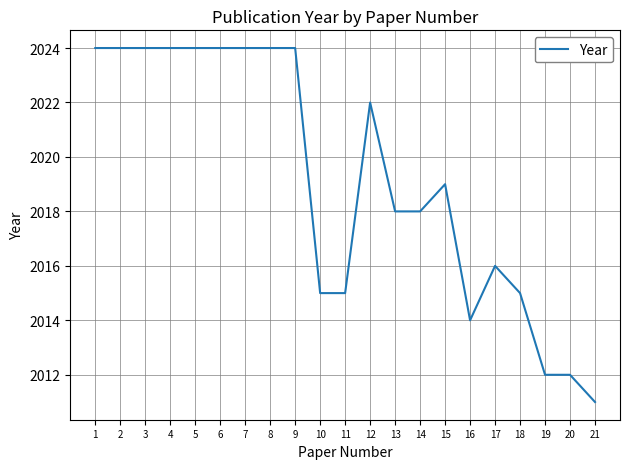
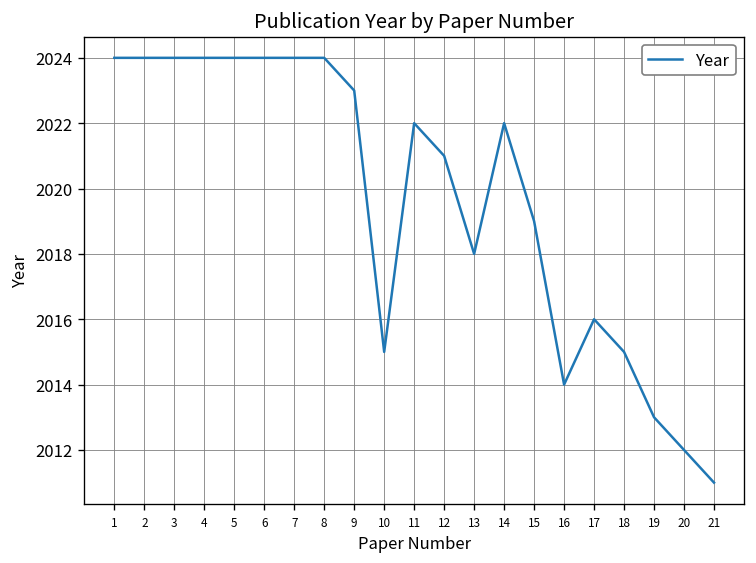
9: 2024 -> 2023
11: 2015 -> 2022
12: 2022 -> 2021
14: 2018 -> 2022
19: 2012 -> 2013
